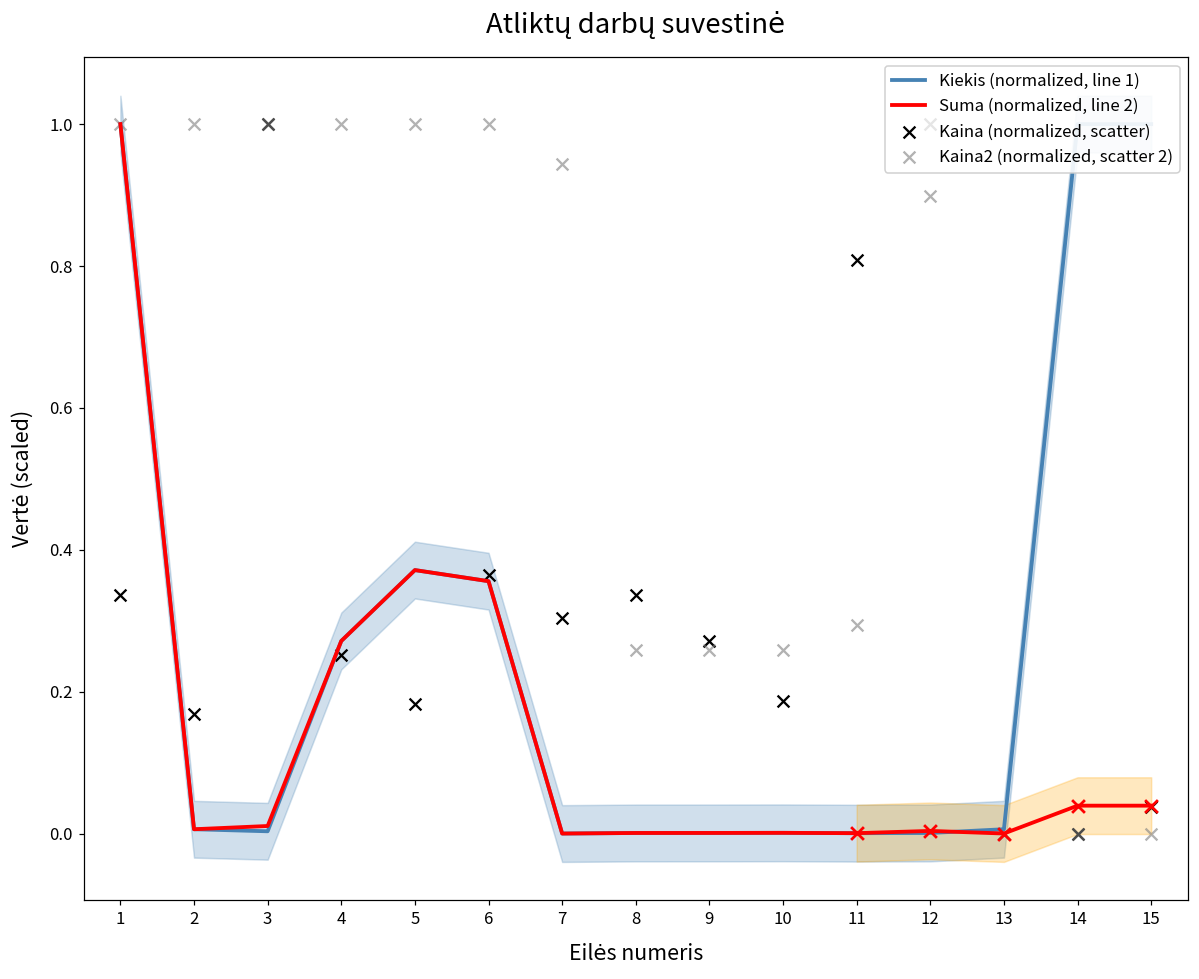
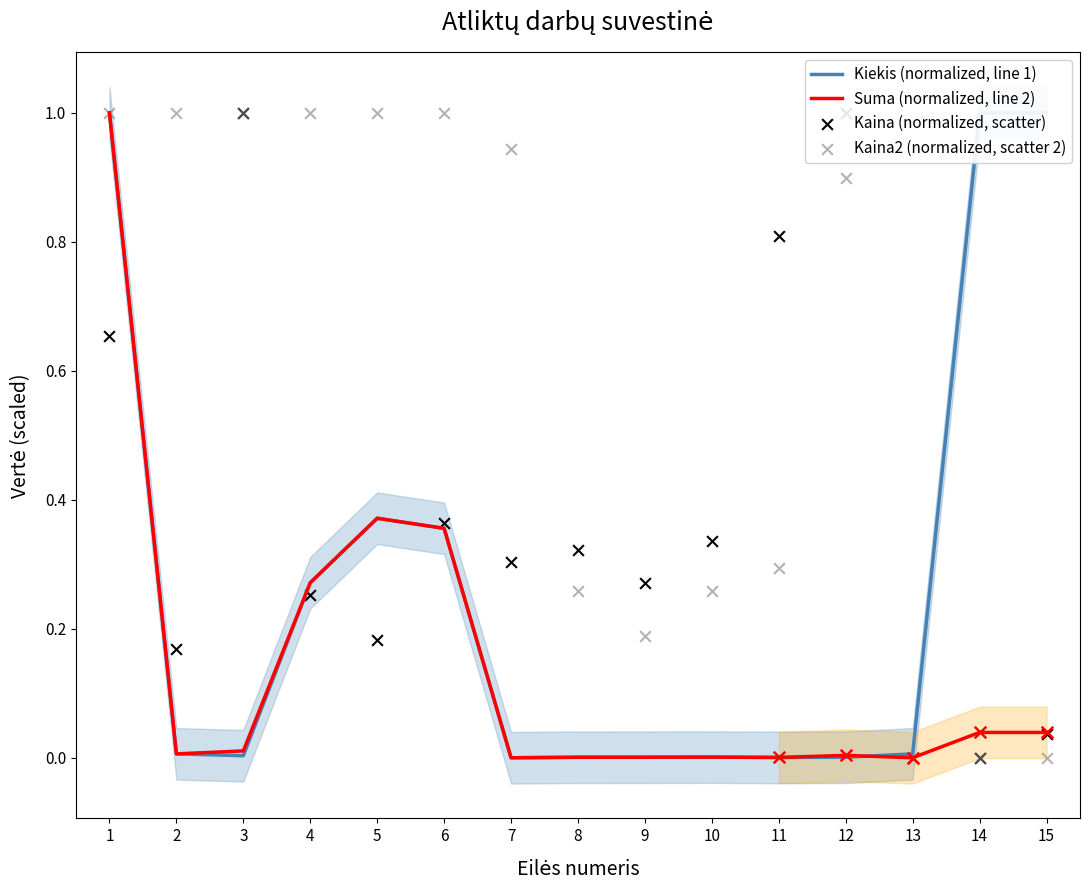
Kaina (normalized, scatter), 1: 0.34 -> 0.65
Kaina (normalized, scatter), 8: 0.34 -> 0.32
Kaina2 (normalized, scatter 2), 9: 0.26 -> 0.19
Kaina (normalized, scatter), 10: 0.19 -> 0.34
